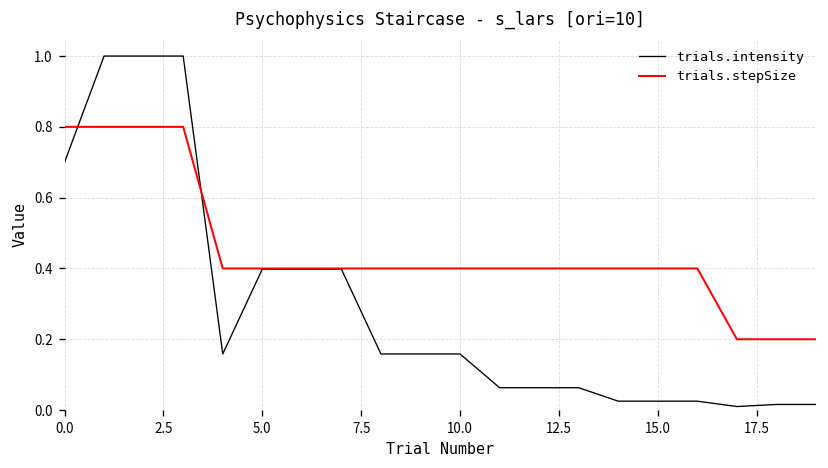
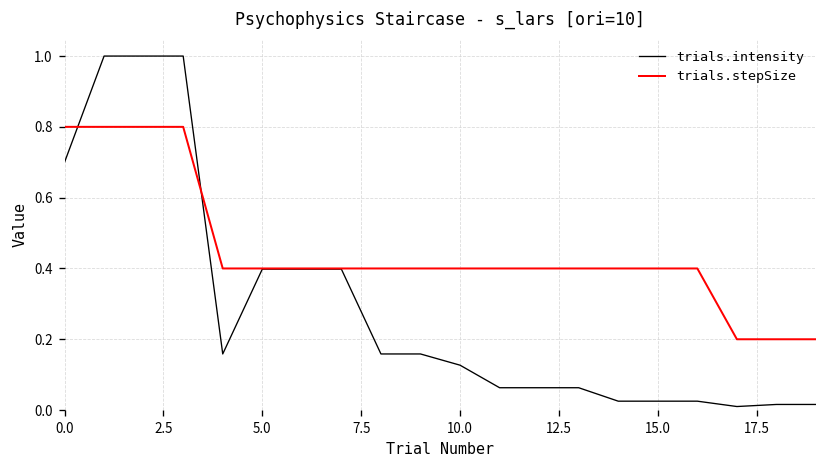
trials.intensity, 10.0: 0.16 -> 0.13
